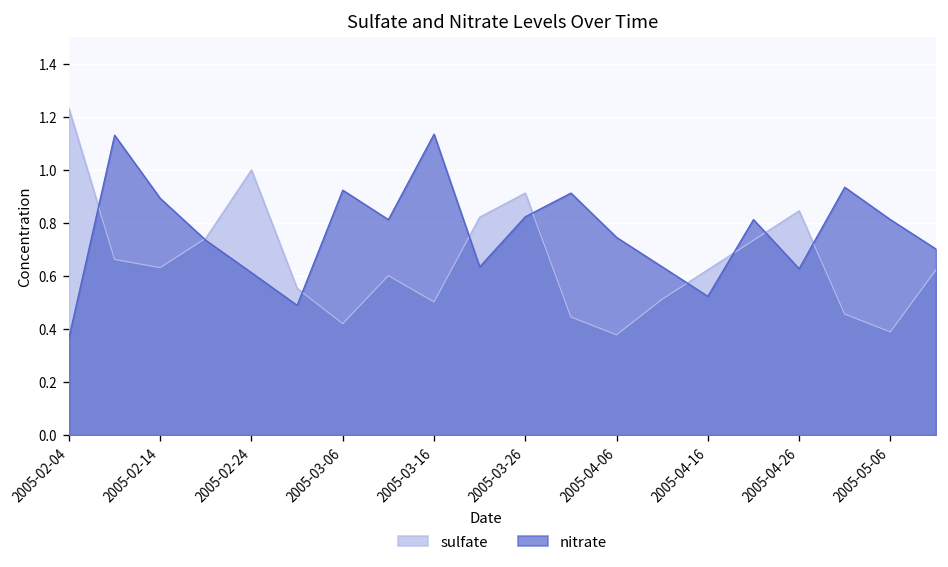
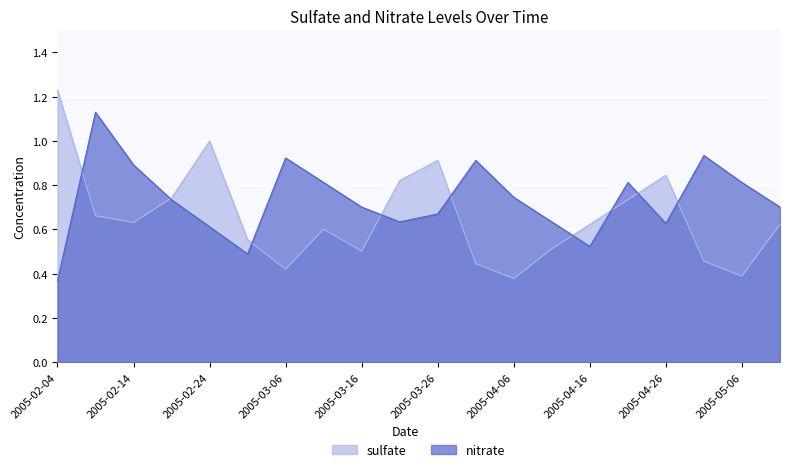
nitrate, 2005-03-16: 1.13 -> 0.70
nitrate, 2005-03-26: 0.82 -> 0.67
